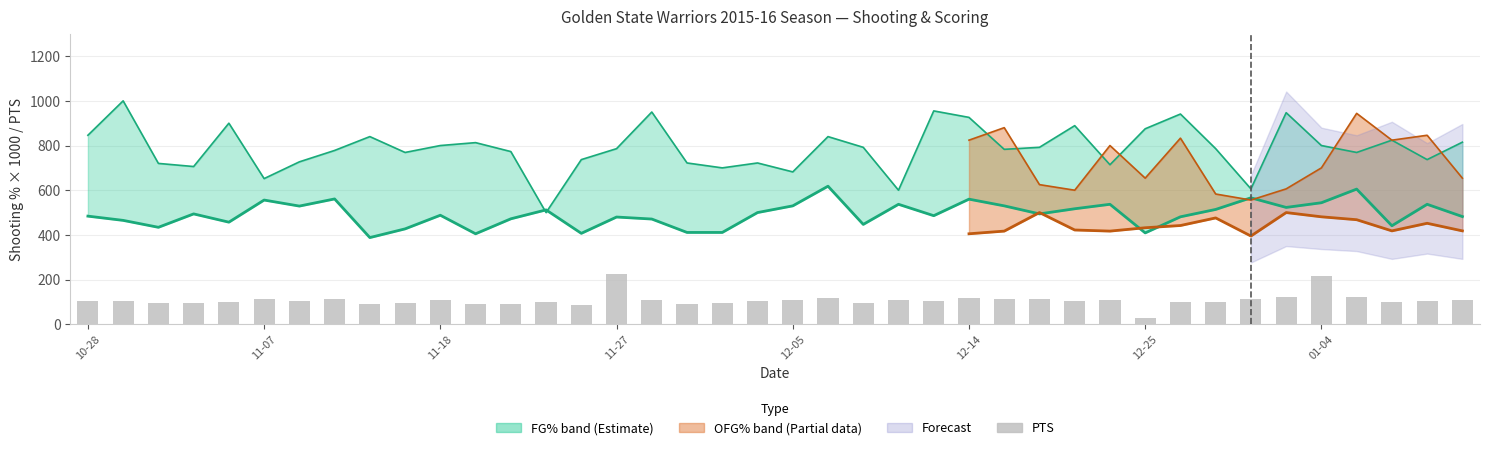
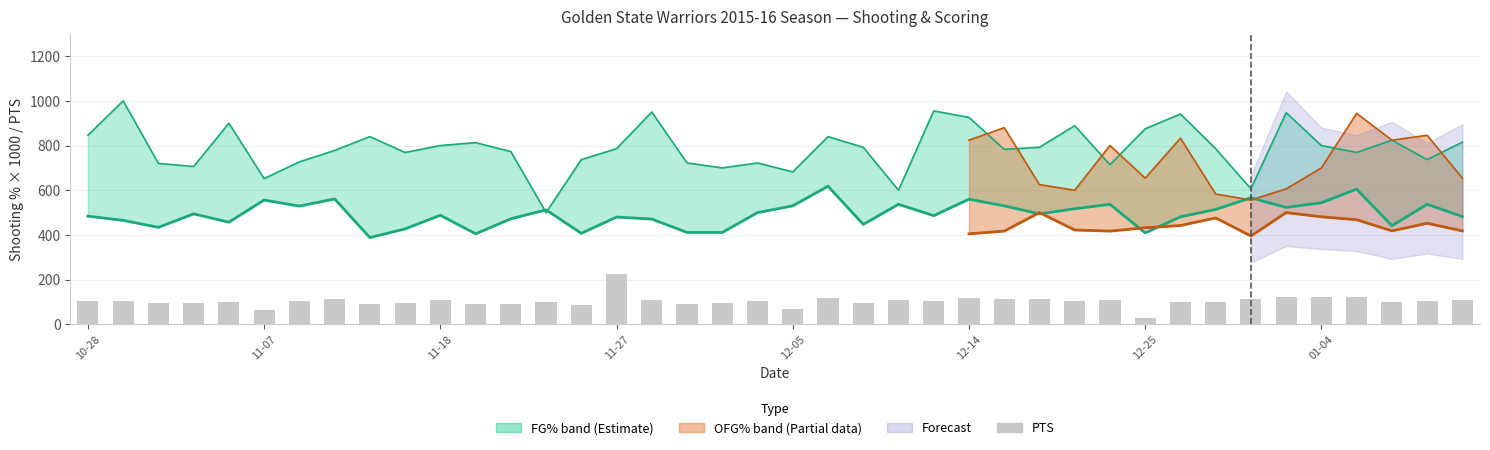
PTS, 11-07: 110 -> 70
PTS, 12-05: 110 -> 70
PTS, 01-04: 220 -> 120
